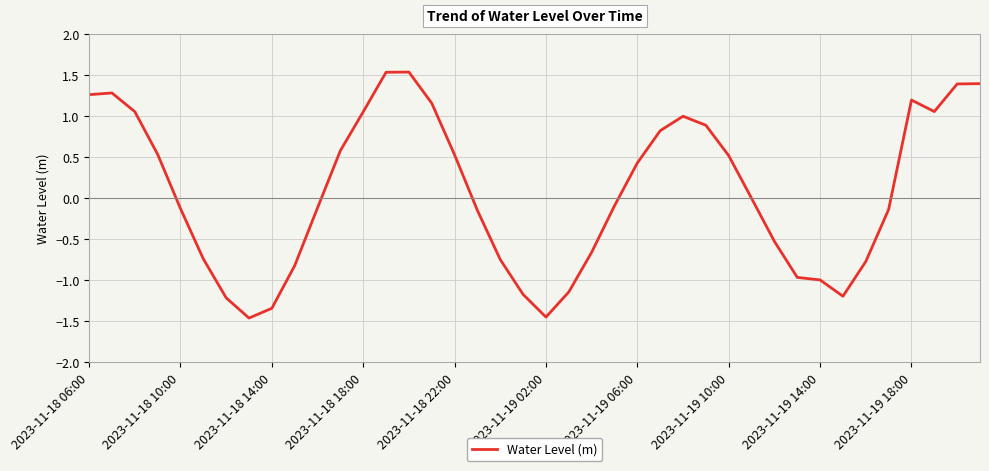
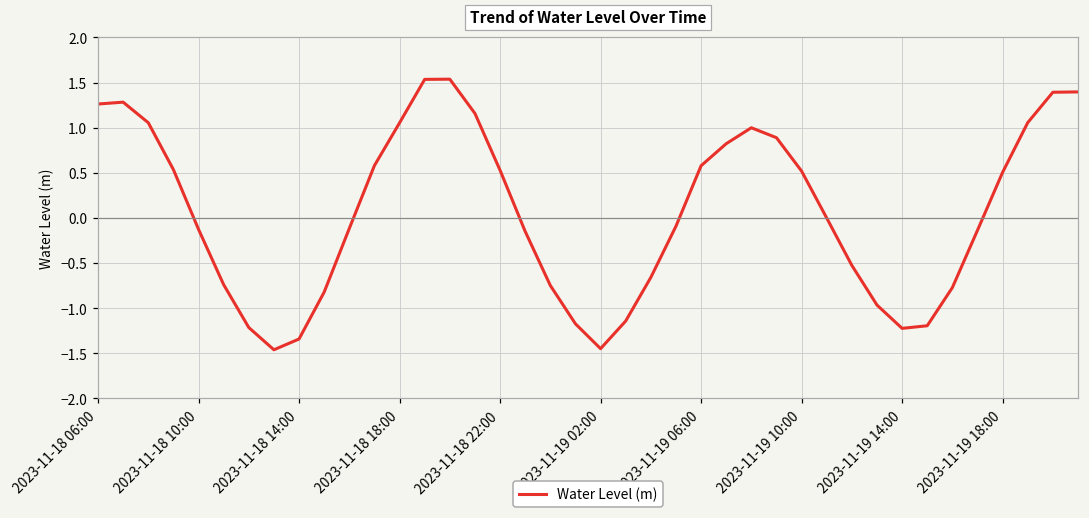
2023-11-19 06:00: 0.4 -> 0.6
2023-11-19 14:00: -1.0 -> -1.2
2023-11-19 18:00: 1.2 -> 0.5
